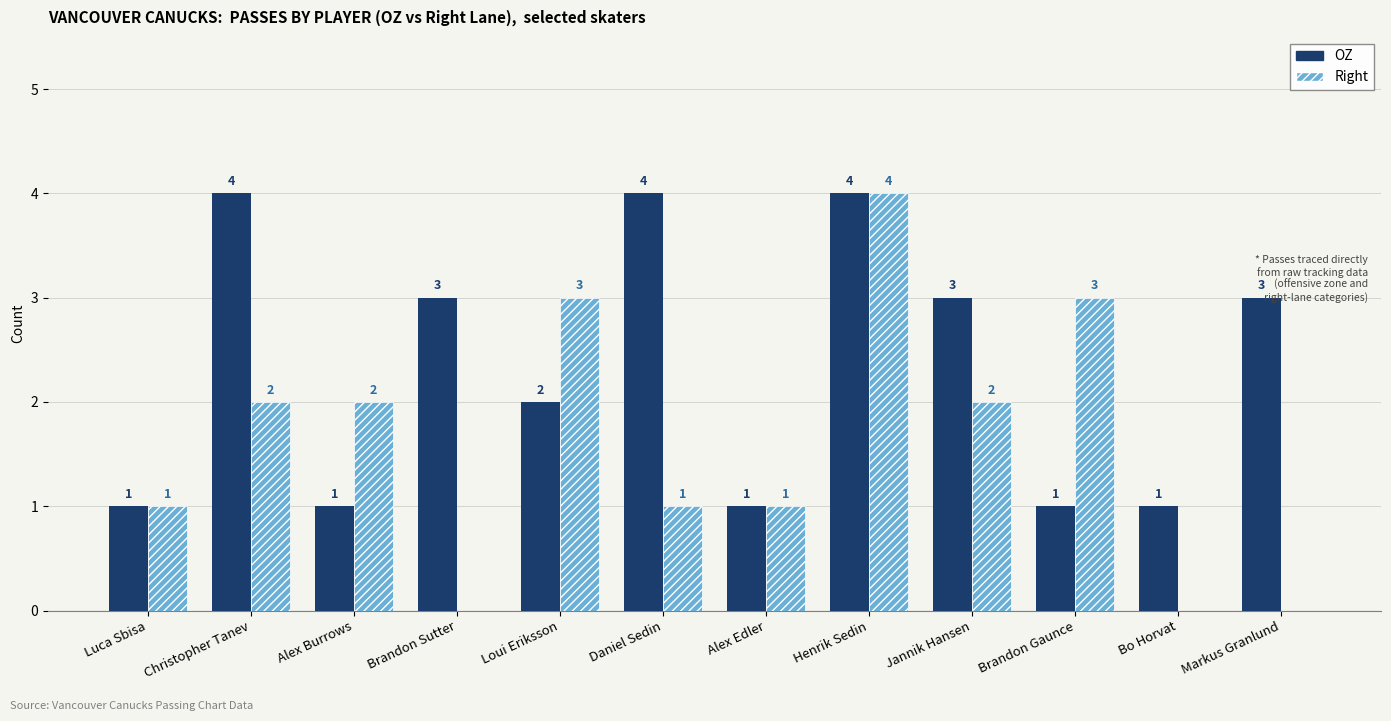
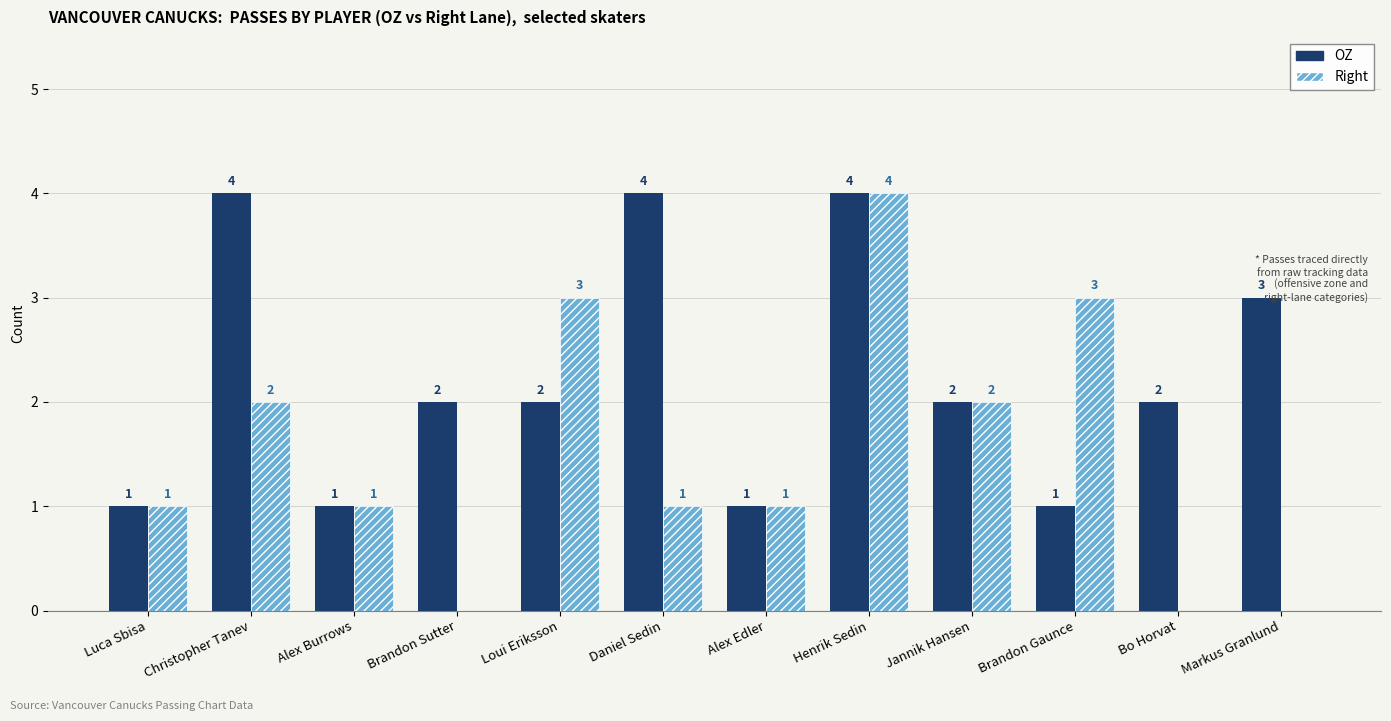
Right, Alex Burrows: 2 -> 1
OZ, Brandon Sutter: 3 -> 2
OZ, Jannik Hansen: 3 -> 2
OZ, Bo Horvat: 1 -> 2
